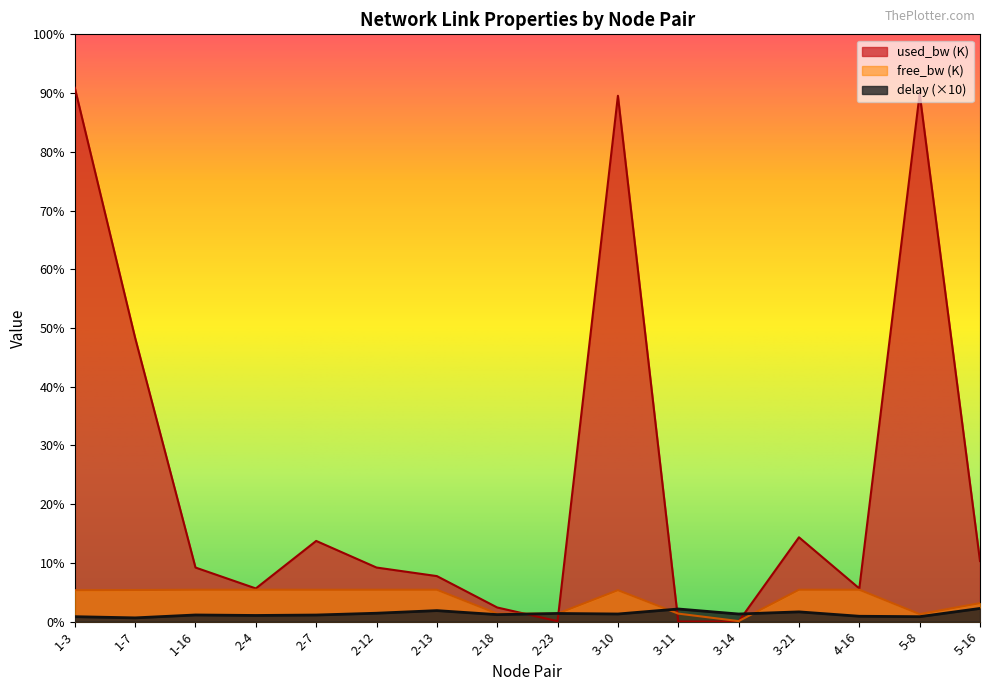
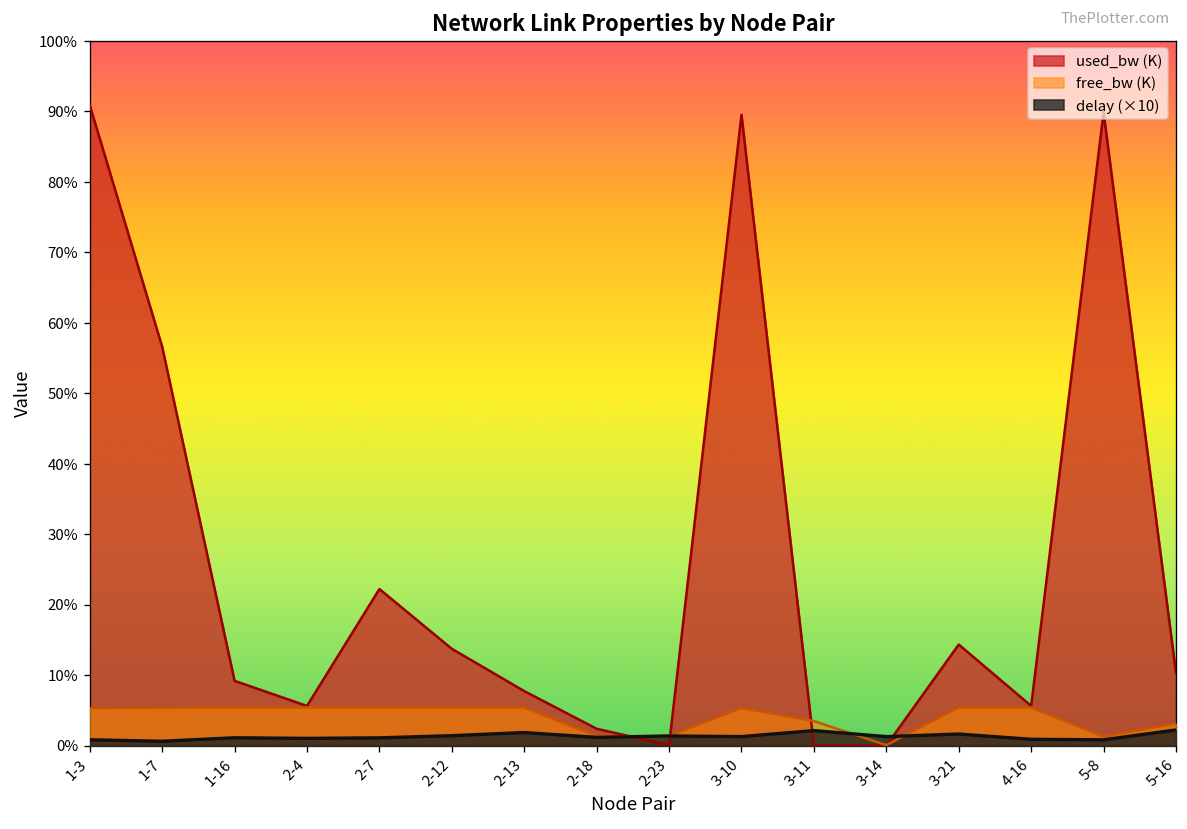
used_bw (K), 1-7: 48% -> 57%
used_bw (K), 2-7: 14% -> 22%
used_bw (K), 2-12: 9% -> 14%
free_bw (K), 3-11: 1% -> 3%
